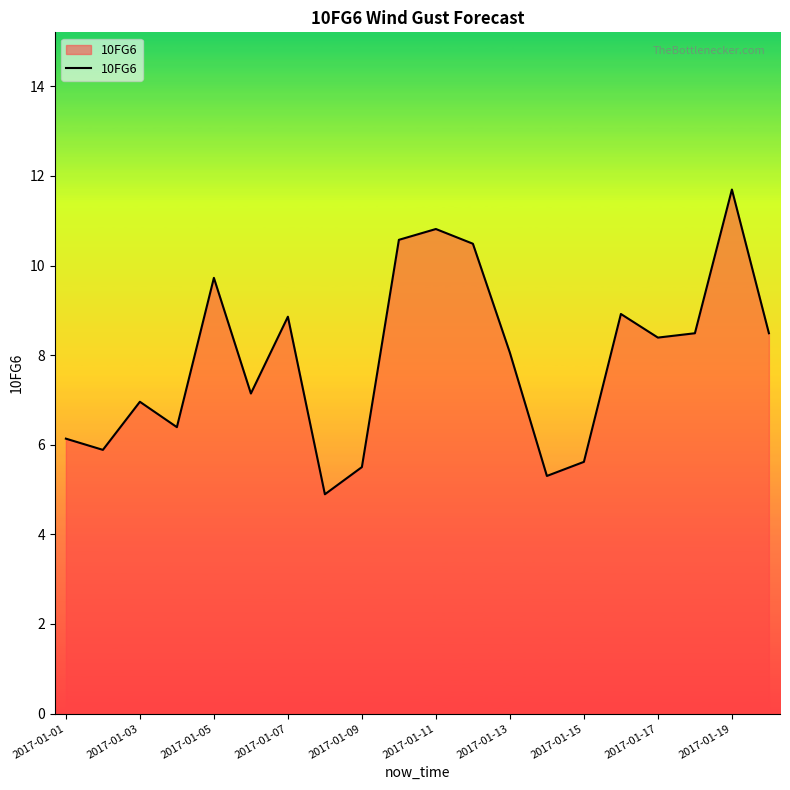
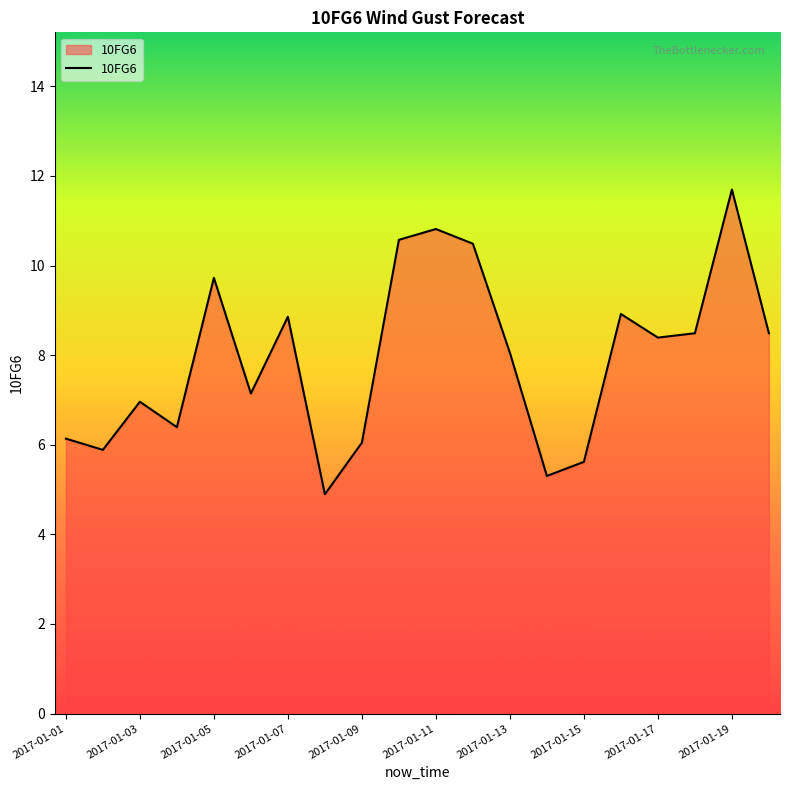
2017-01-09: 5.5 -> 6.0
